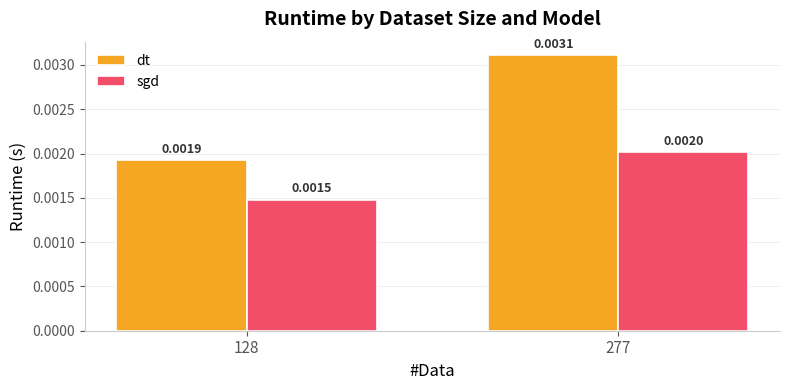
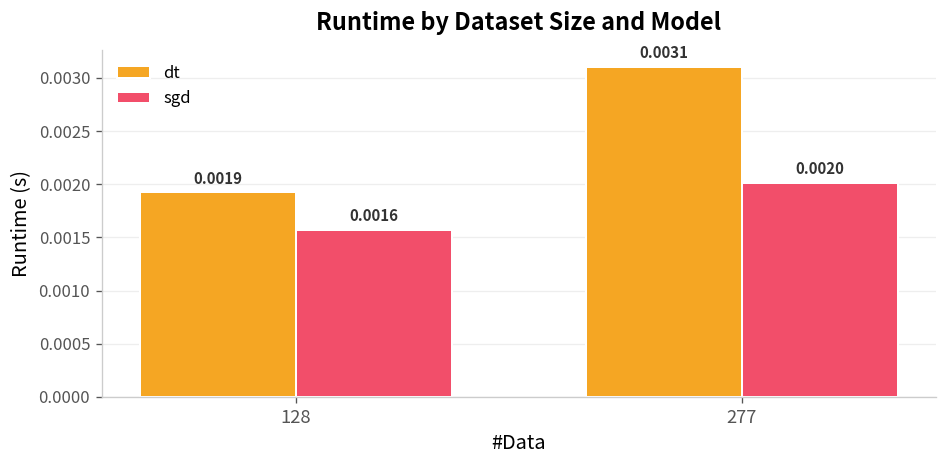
sgd, 128: 0.0015 -> 0.0016
